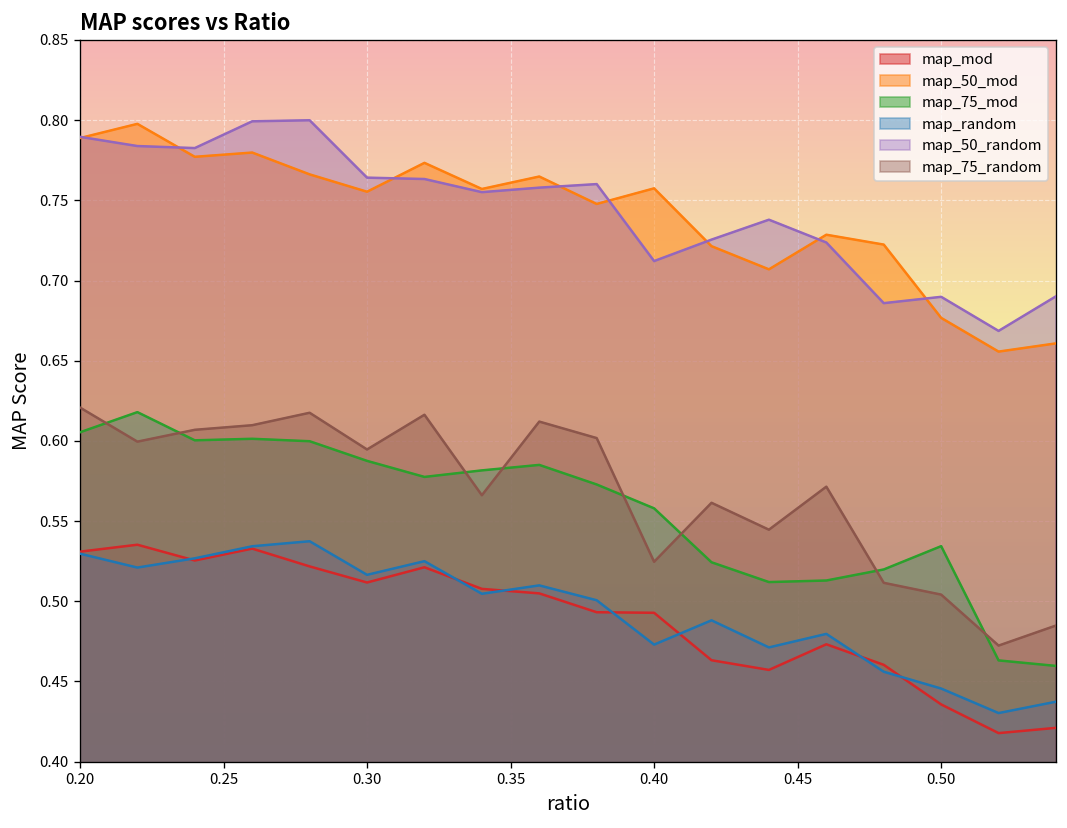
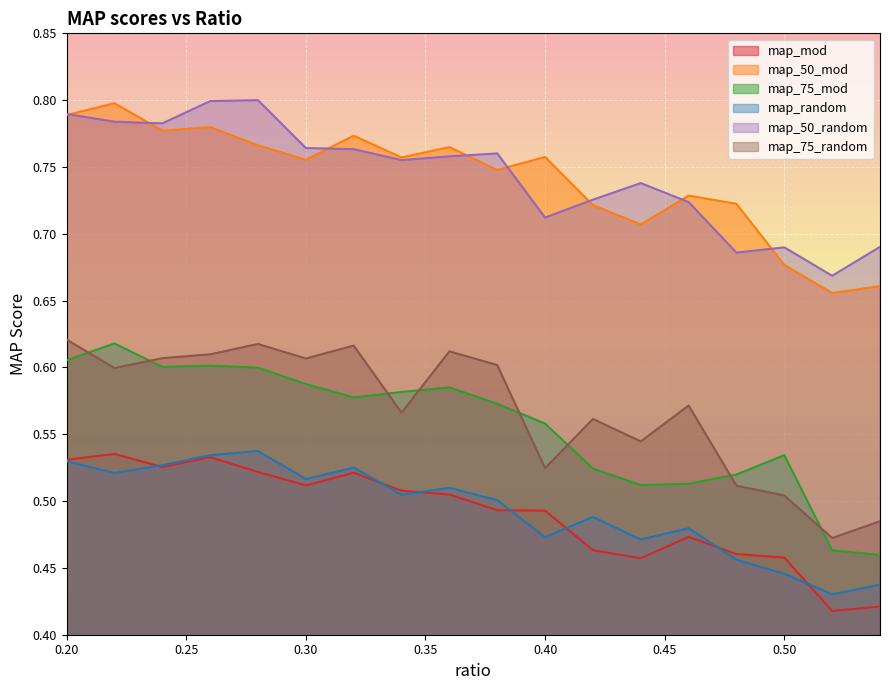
map_75_random, 0.30: 0.595 -> 0.607
map_mod, 0.50: 0.436 -> 0.458
